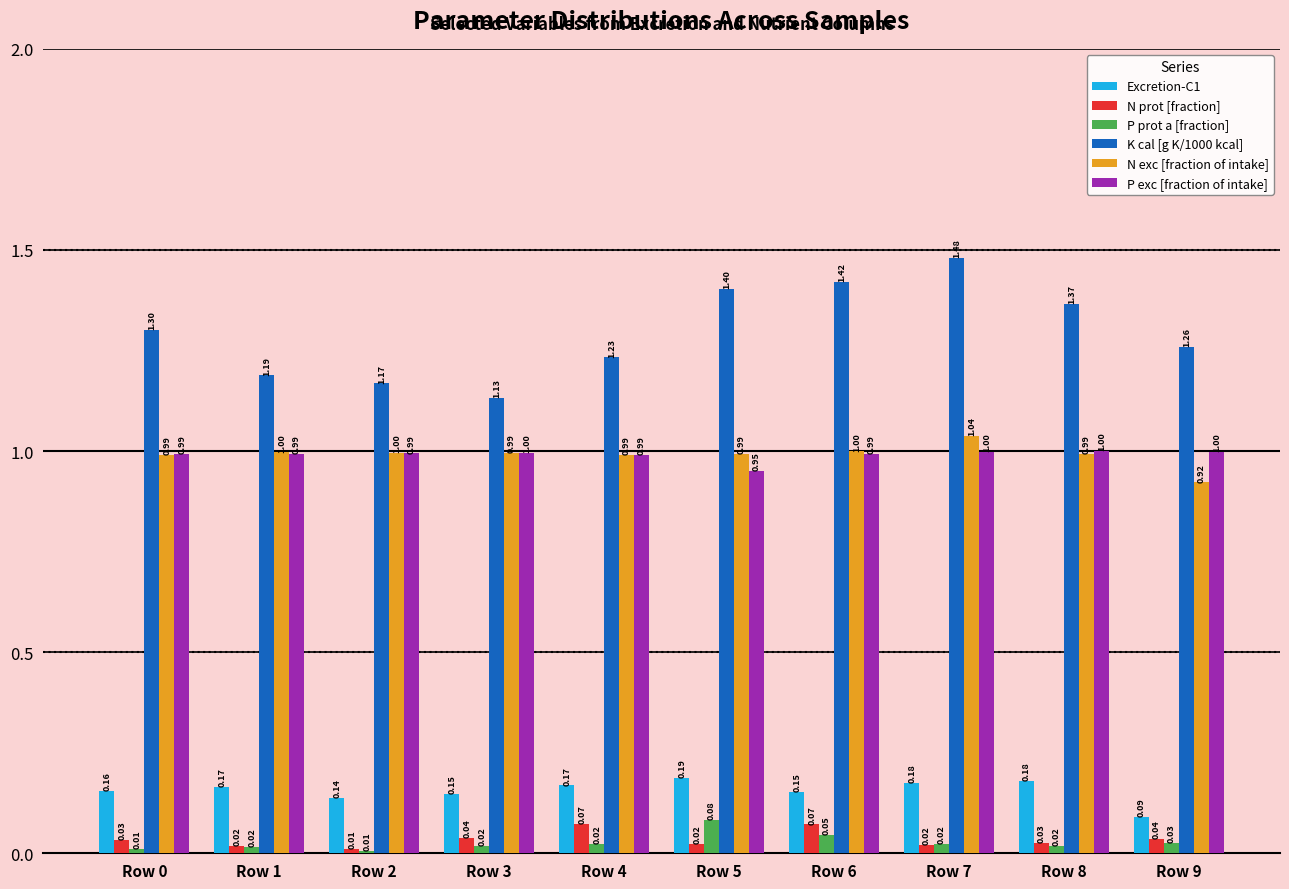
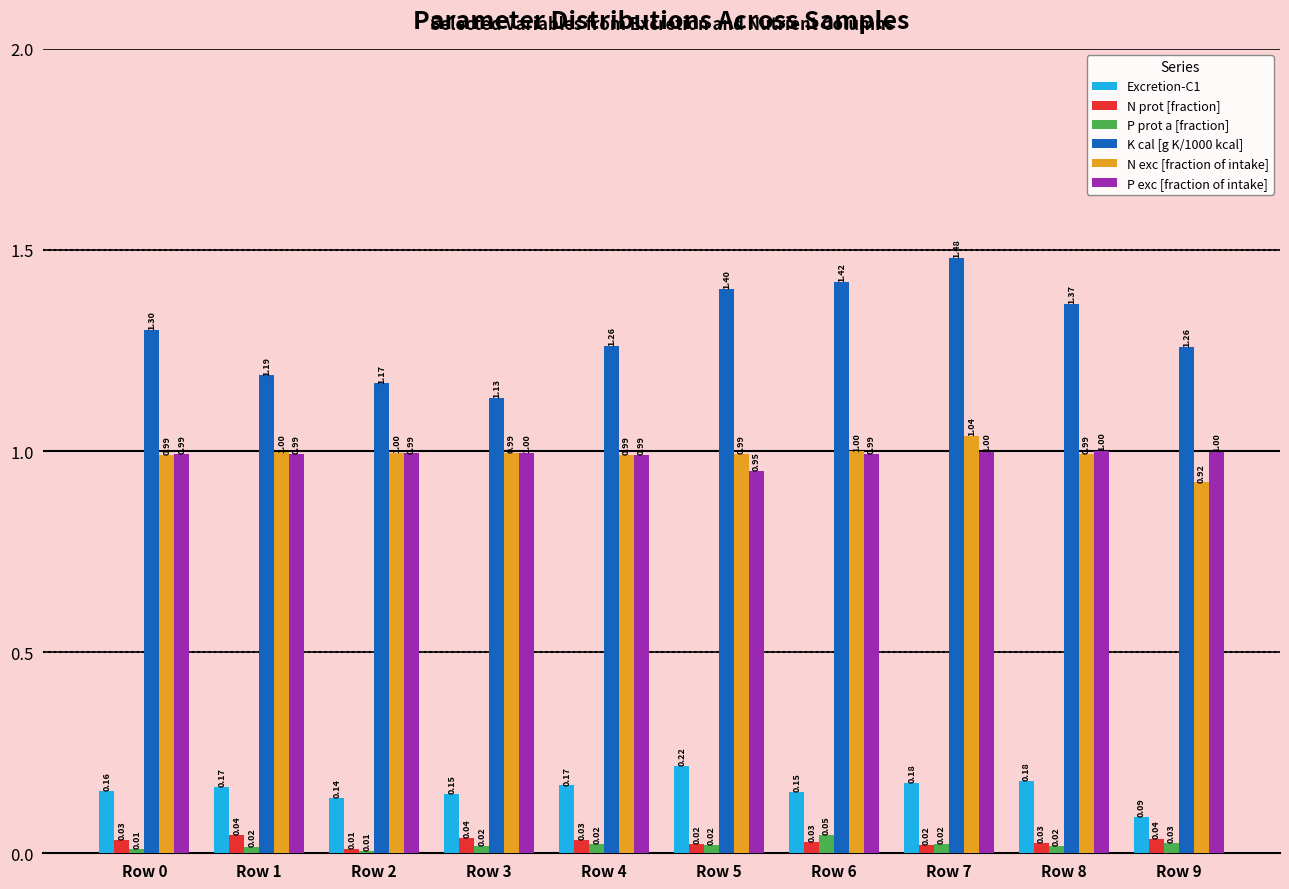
N prot [fraction], Row 1: 0.02 -> 0.04
N prot [fraction], Row 4: 0.07 -> 0.03
K cal [g K/1000 kcal], Row 4: 1.23 -> 1.26
Excretion-C1, Row 5: 0.19 -> 0.22
P prot a [fraction], Row 5: 0.08 -> 0.02
N prot [fraction], Row 6: 0.07 -> 0.03
